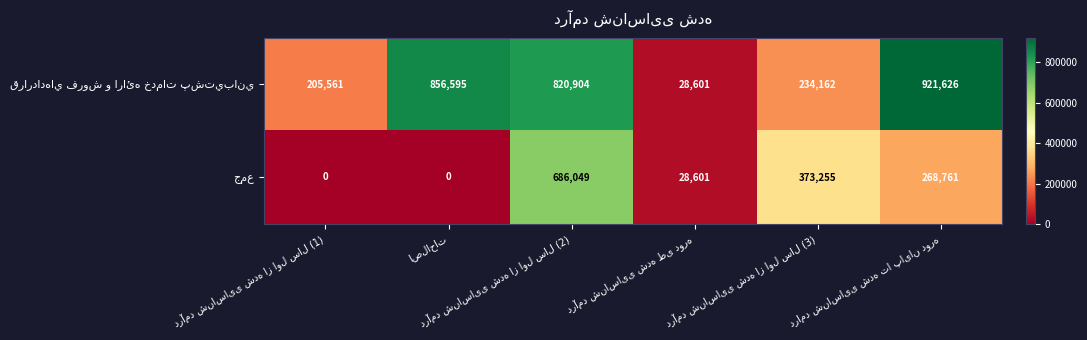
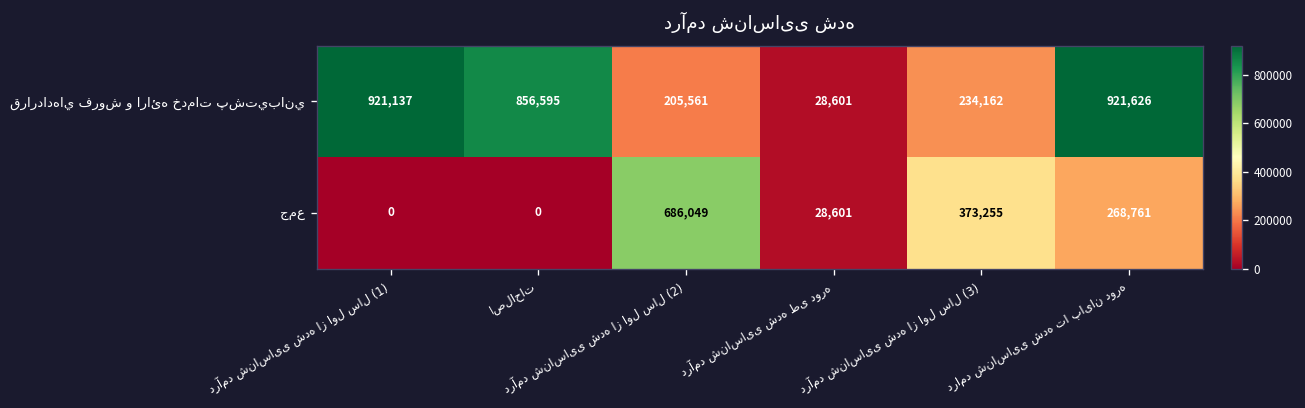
قراردادهاي فروش و ارائه خدمات پشتيباني, درآمد شناسایی شده از اول سال (1): 205,561 -> 921,137
قراردادهاي فروش و ارائه خدمات پشتيباني, درآمد شناسایی شده از اول سال (2): 820,904 -> 205,561
